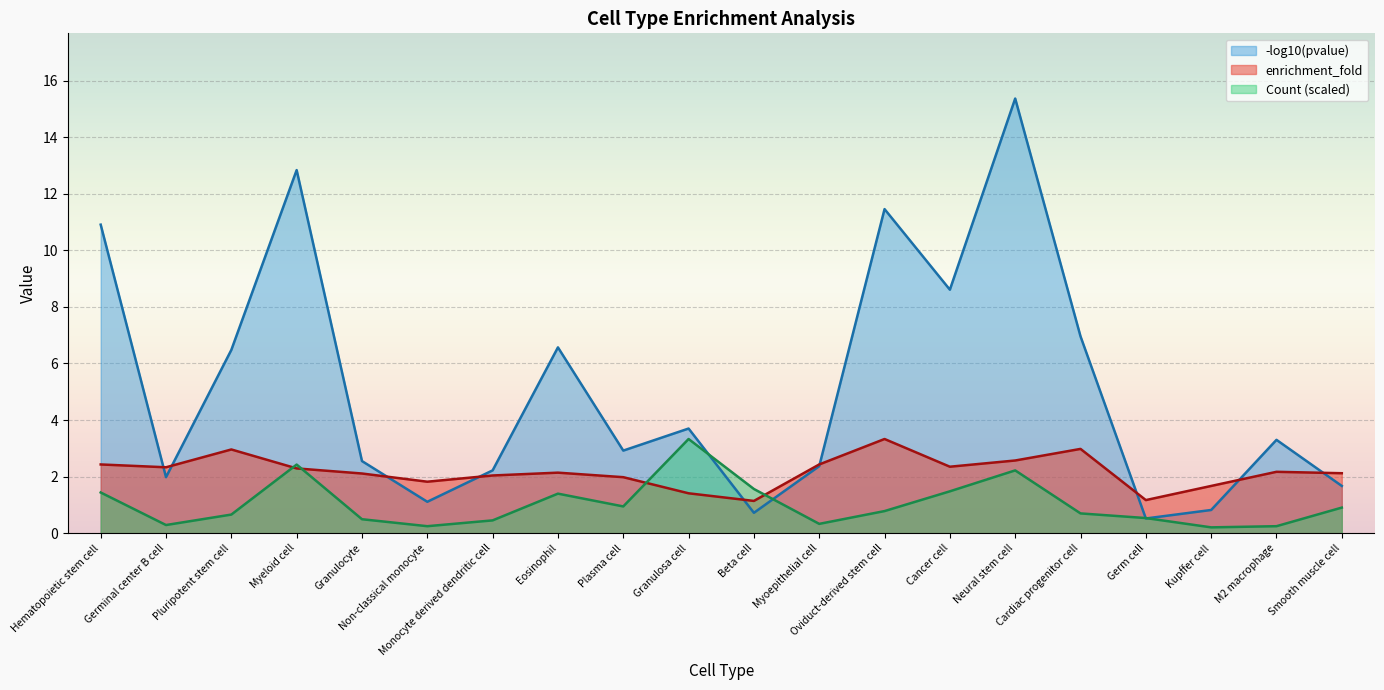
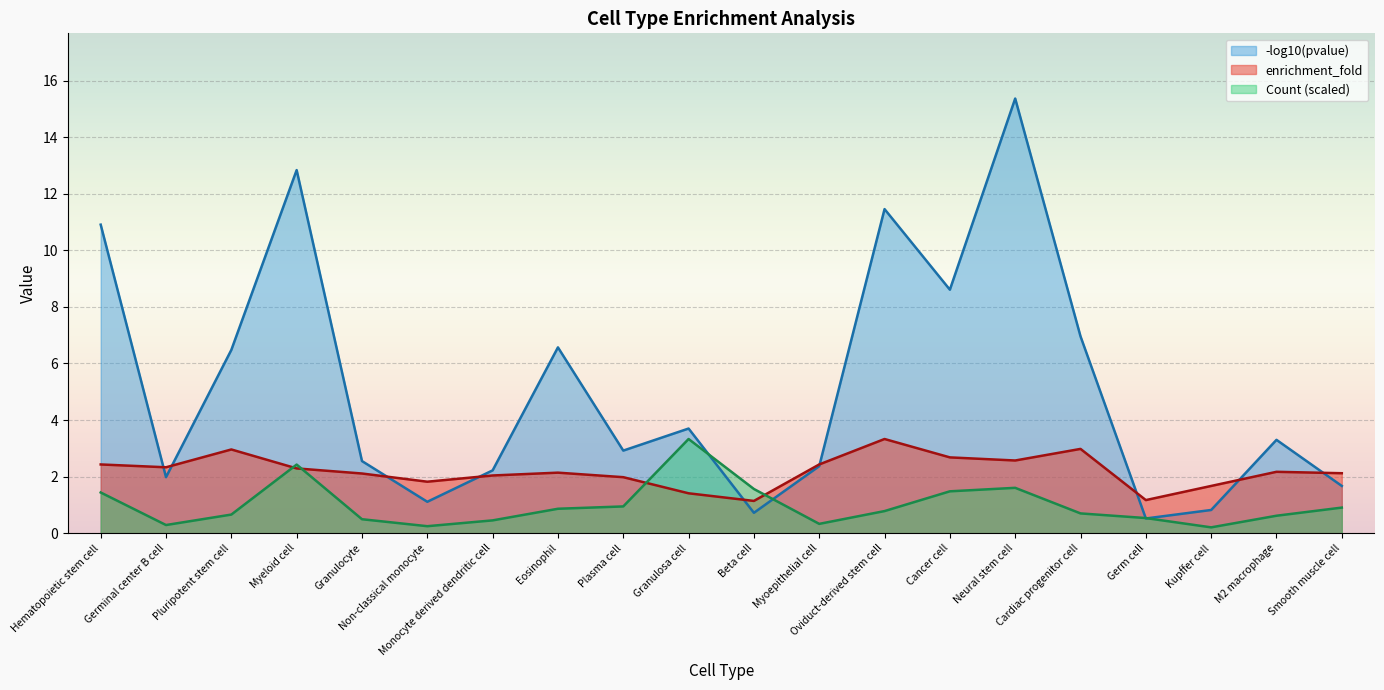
Count (scaled), Eosinophil: 1.4 -> 0.9
enrichment_fold, Cancer cell: 2.4 -> 2.7
Count (scaled), Neural stem cell: 2.2 -> 1.6
Count (scaled), M2 macrophage: 0.2 -> 0.6
